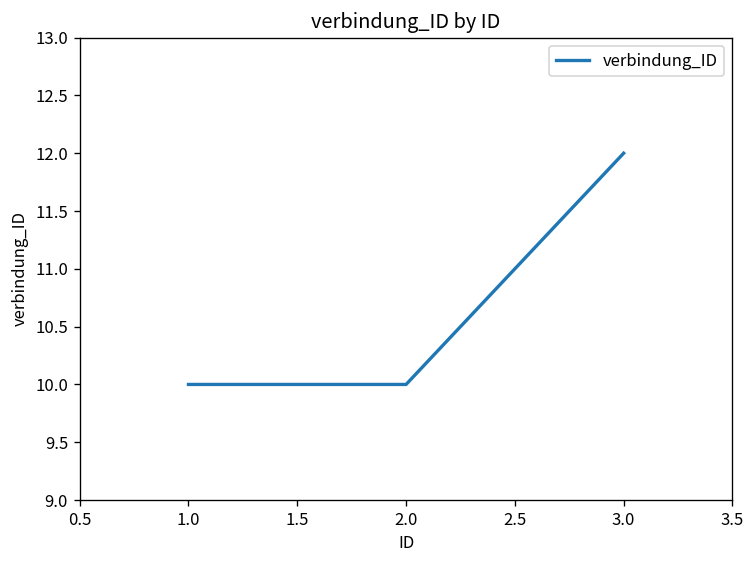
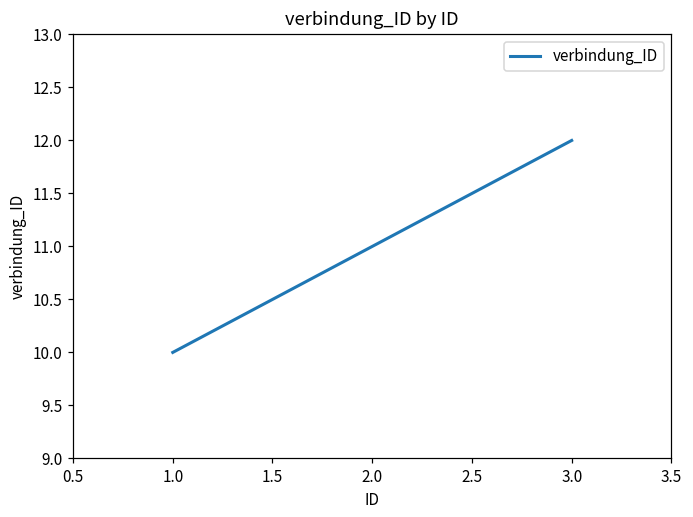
2.0: 10 -> 11
